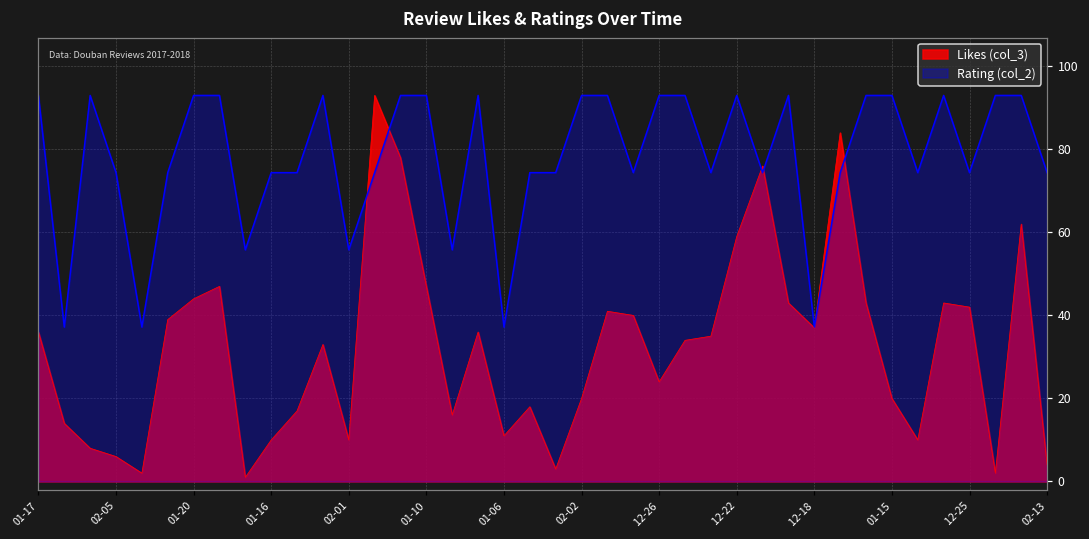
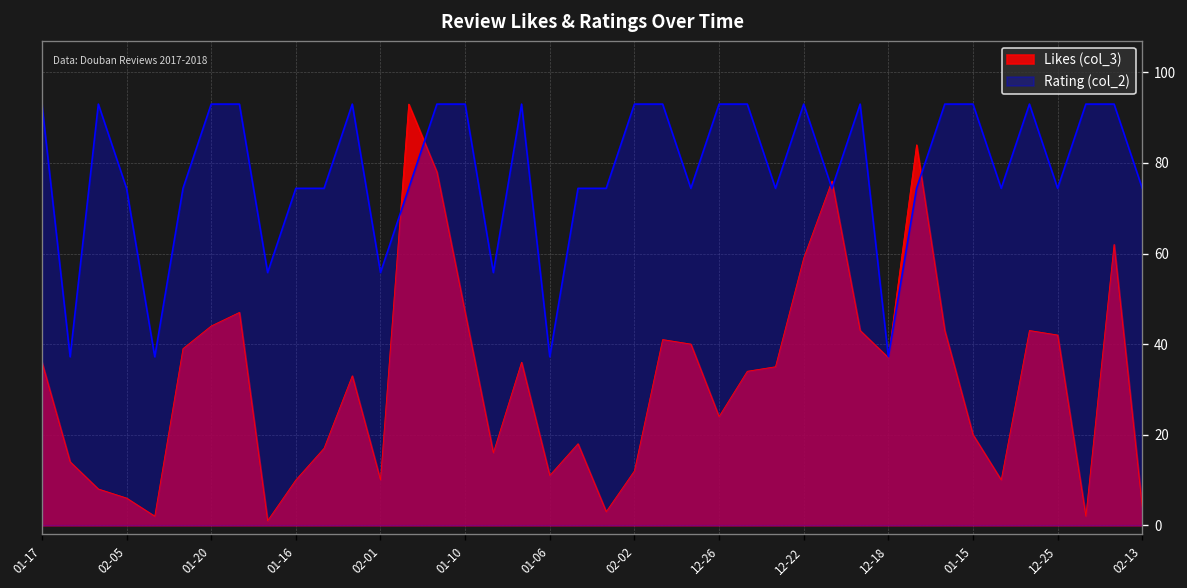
Likes (col_3), 02-02: 20 -> 12
